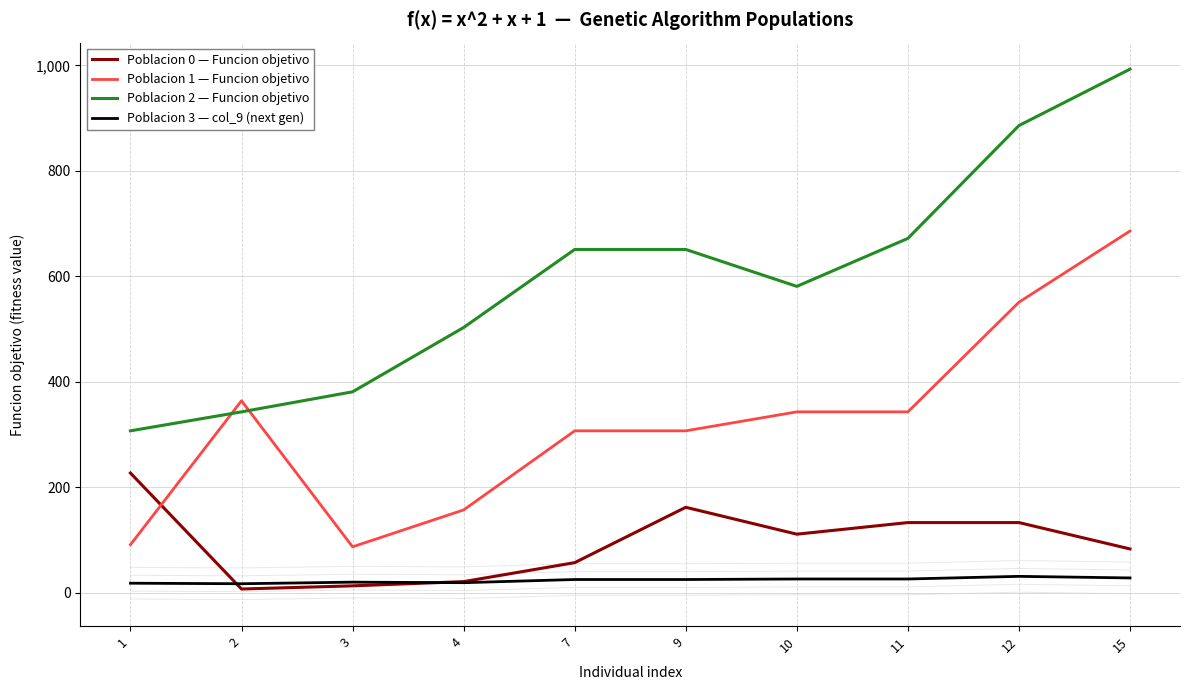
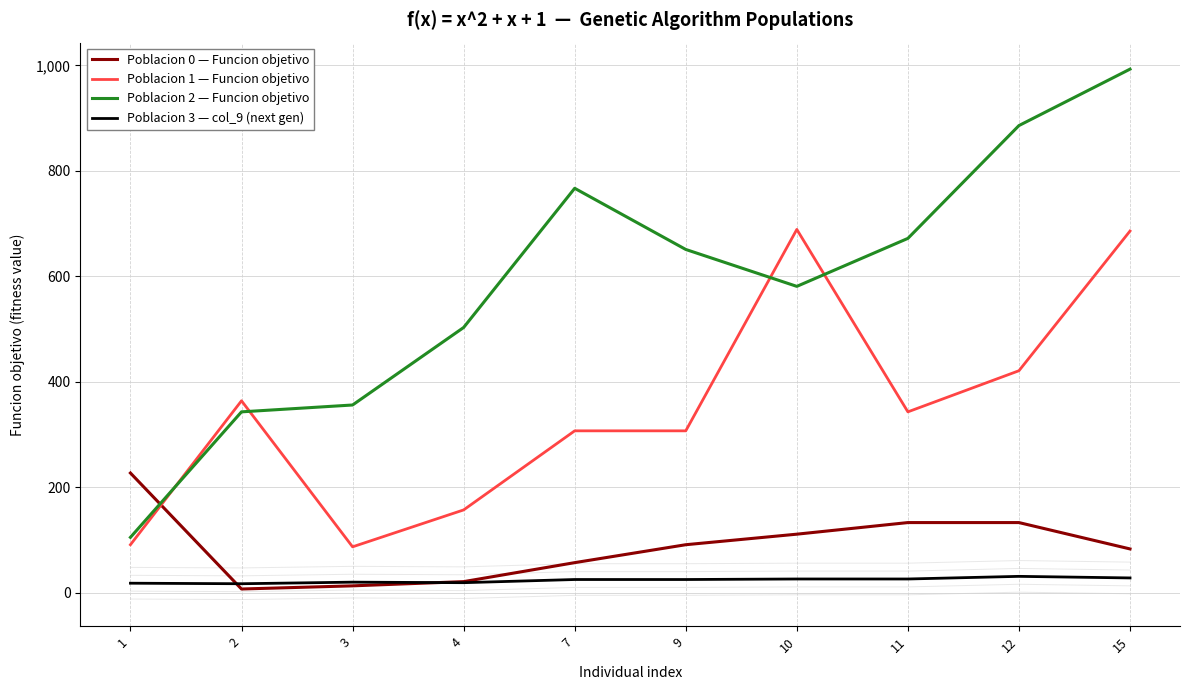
Poblacion 2 — Funcion objetivo, 1: 310 -> 110
Poblacion 2 — Funcion objetivo, 3: 380 -> 360
Poblacion 2 — Funcion objetivo, 7: 650 -> 770
Poblacion 0 — Funcion objetivo, 9: 160 -> 90
Poblacion 1 — Funcion objetivo, 10: 340 -> 690
Poblacion 1 — Funcion objetivo, 12: 550 -> 420
